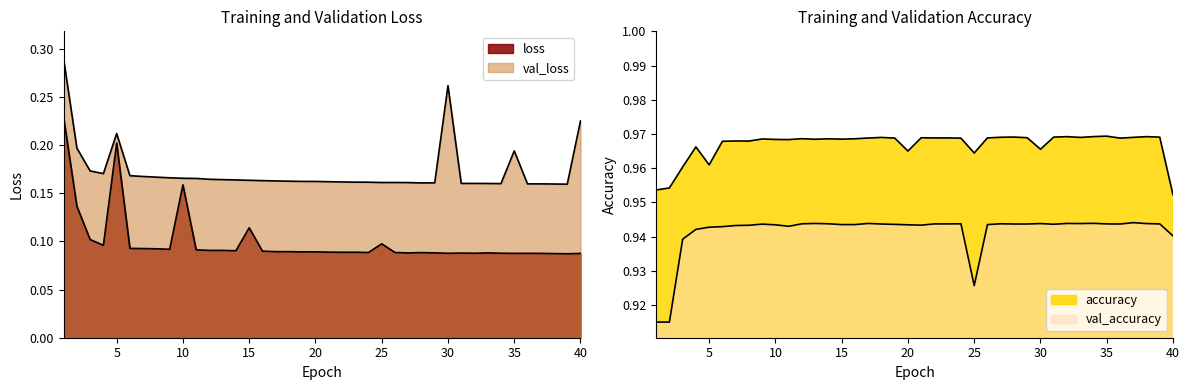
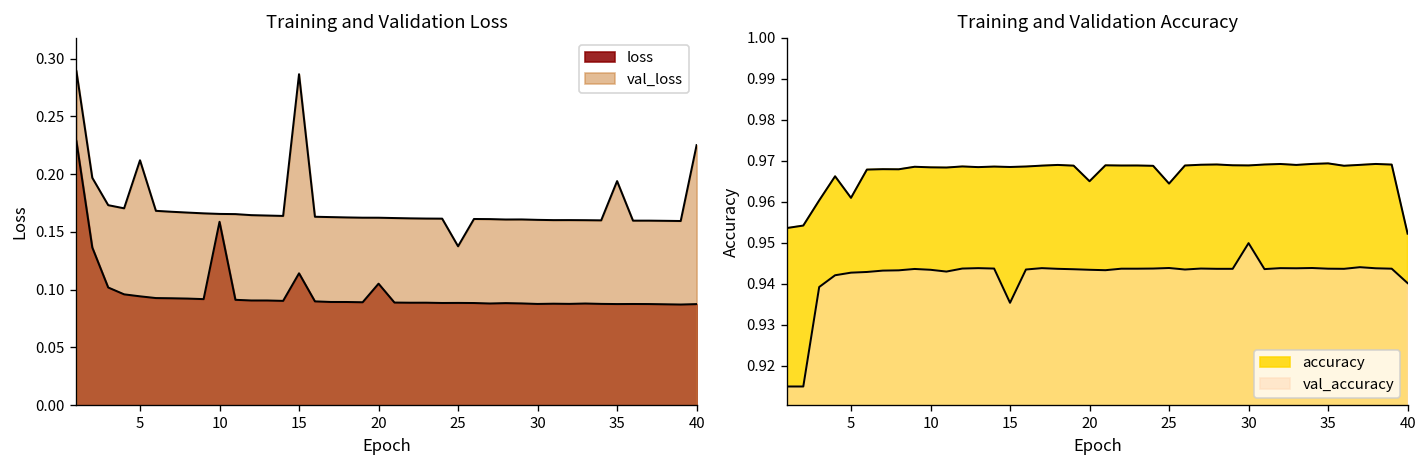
Training and Validation Loss, loss, 5: 0.20 -> 0.09
Training and Validation Loss, val_loss, 15: 0.16 -> 0.29
Training and Validation Loss, loss, 20: 0.09 -> 0.11
Training and Validation Loss, loss, 25: 0.10 -> 0.09
Training and Validation Loss, val_loss, 25: 0.16 -> 0.14
Training and Validation Loss, val_loss, 30: 0.26 -> 0.16
Training and Validation Accuracy, val_accuracy, 15: 0.943 -> 0.935
Training and Validation Accuracy, val_accuracy, 25: 0.926 -> 0.944
Training and Validation Accuracy, accuracy, 30: 0.966 -> 0.969
Training and Validation Accuracy, val_accuracy, 30: 0.944 -> 0.950
